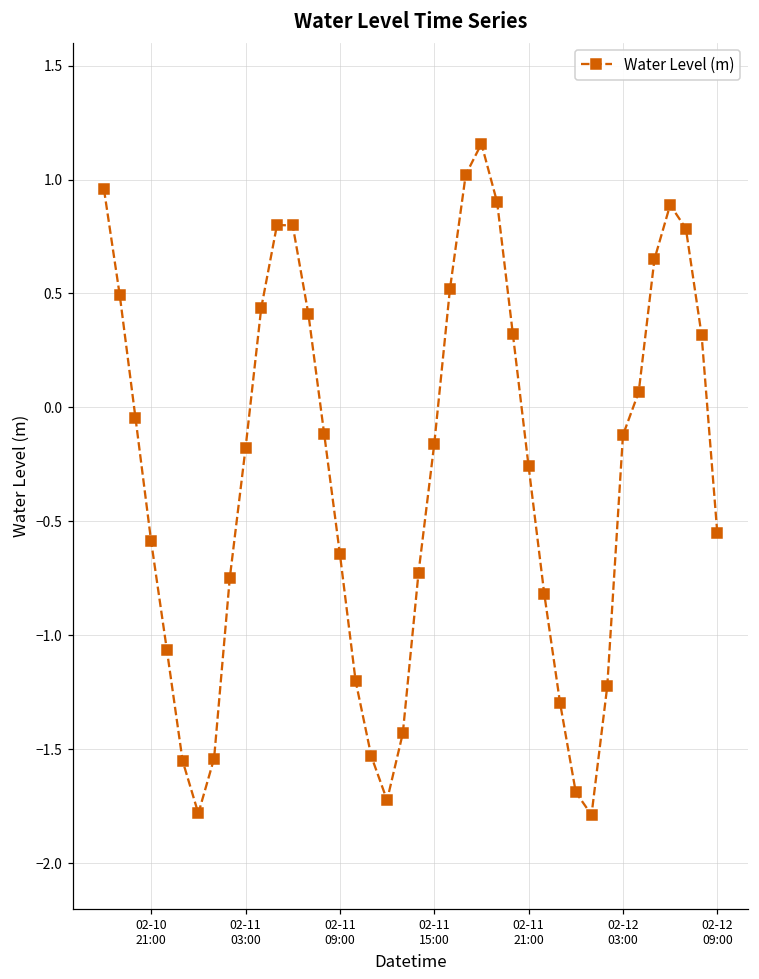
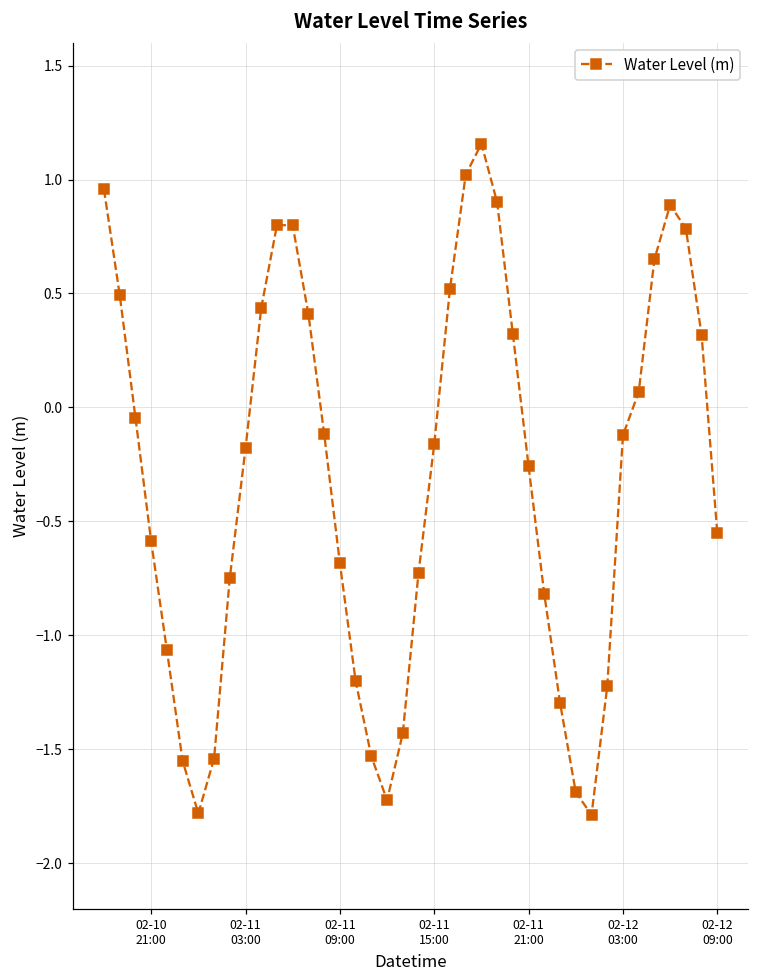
02-11 09:00: -0.64 -> -0.68
